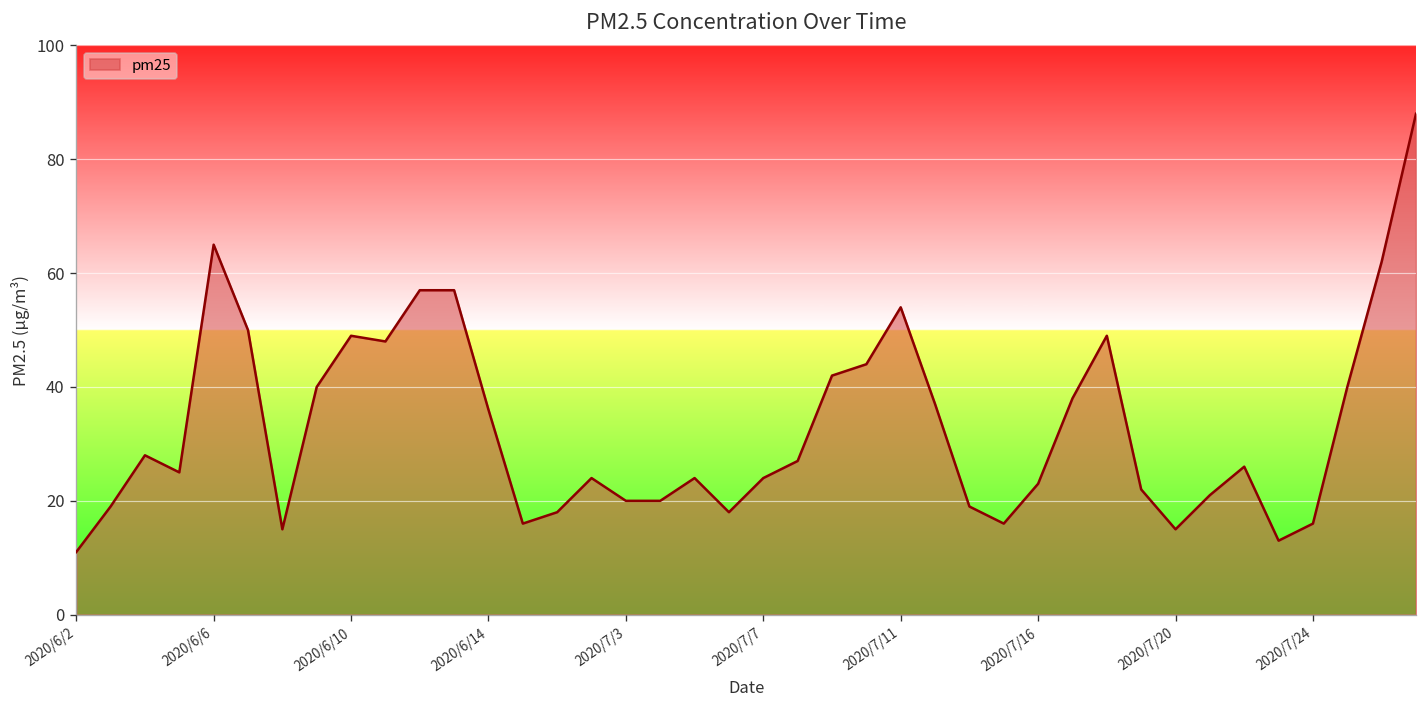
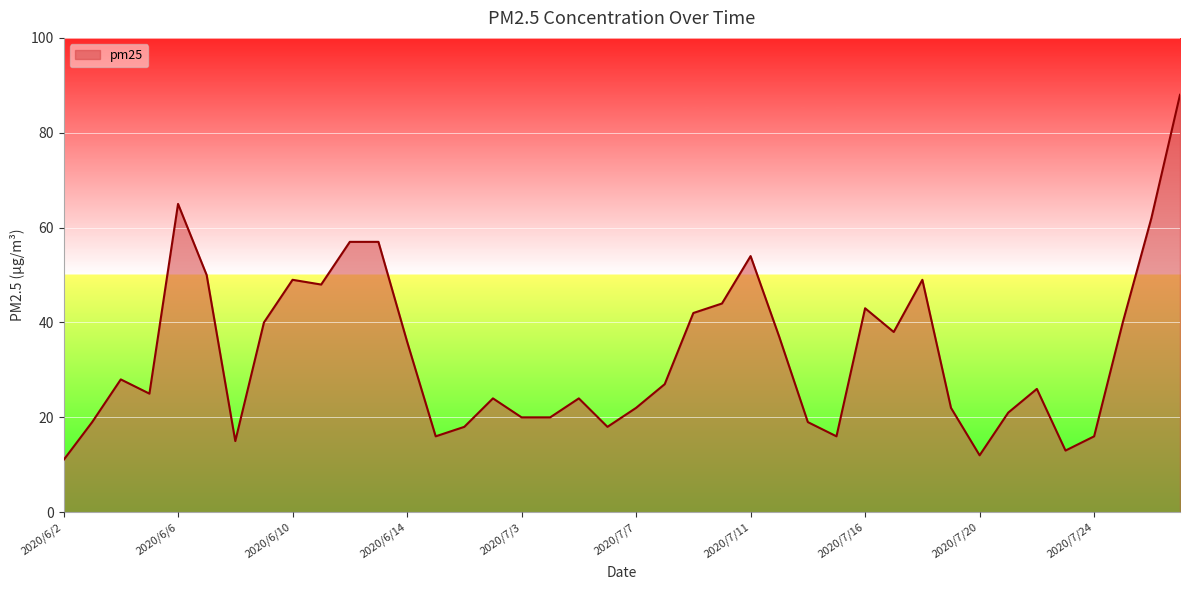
2020/7/7: 24 -> 22
2020/7/16: 23 -> 43
2020/7/20: 15 -> 12
